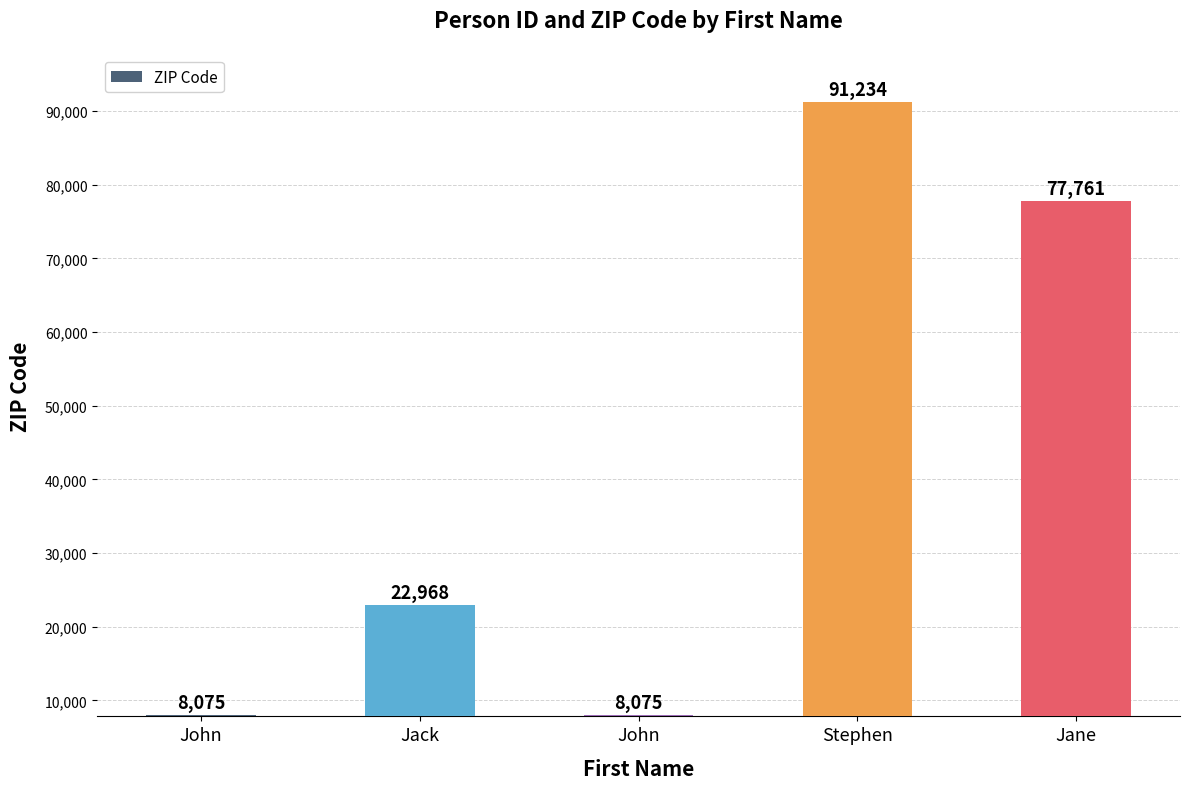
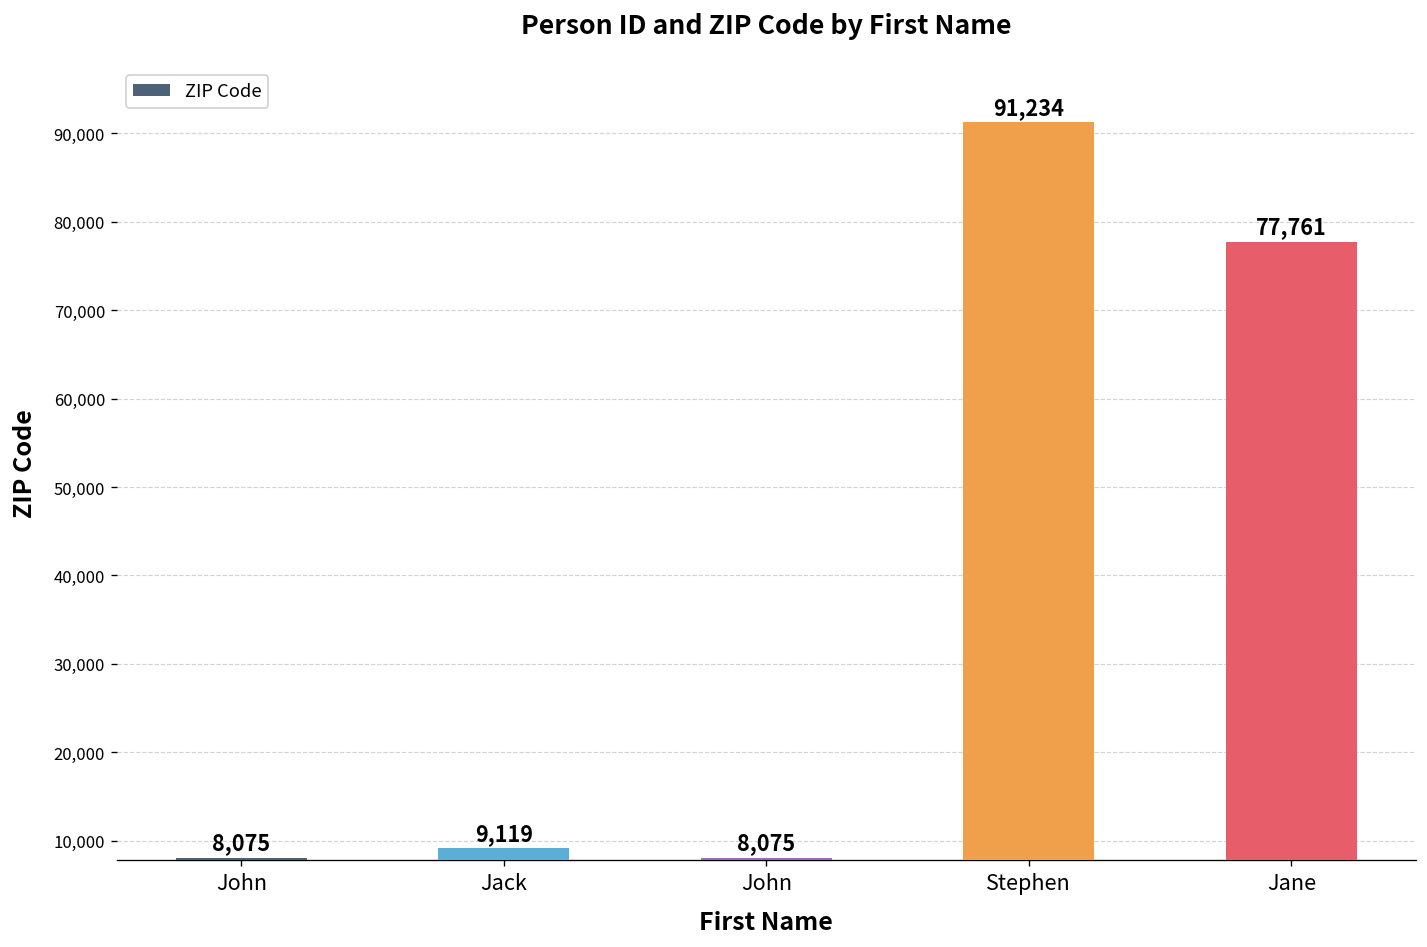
Jack: 22,968 -> 9,119
